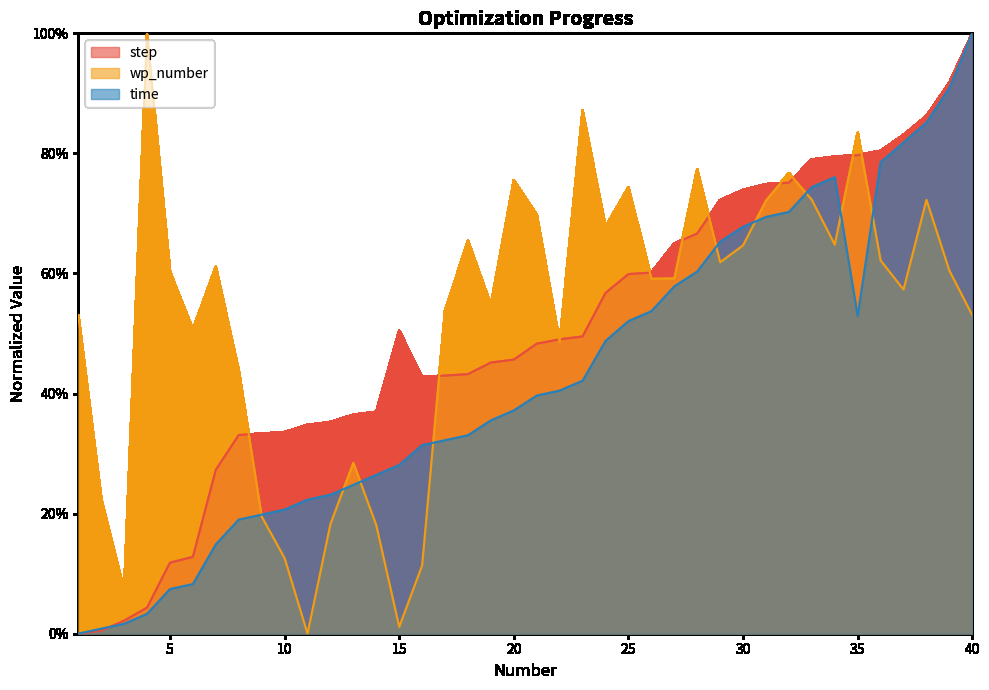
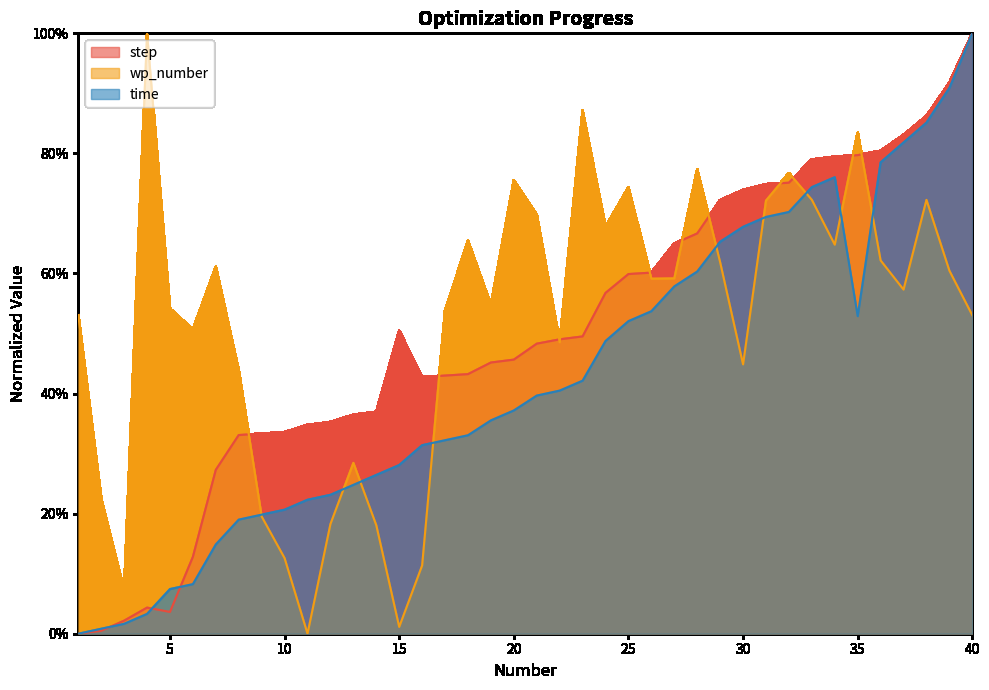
step, 5: 12% -> 4%
wp_number, 5: 60% -> 54%
wp_number, 30: 65% -> 45%
